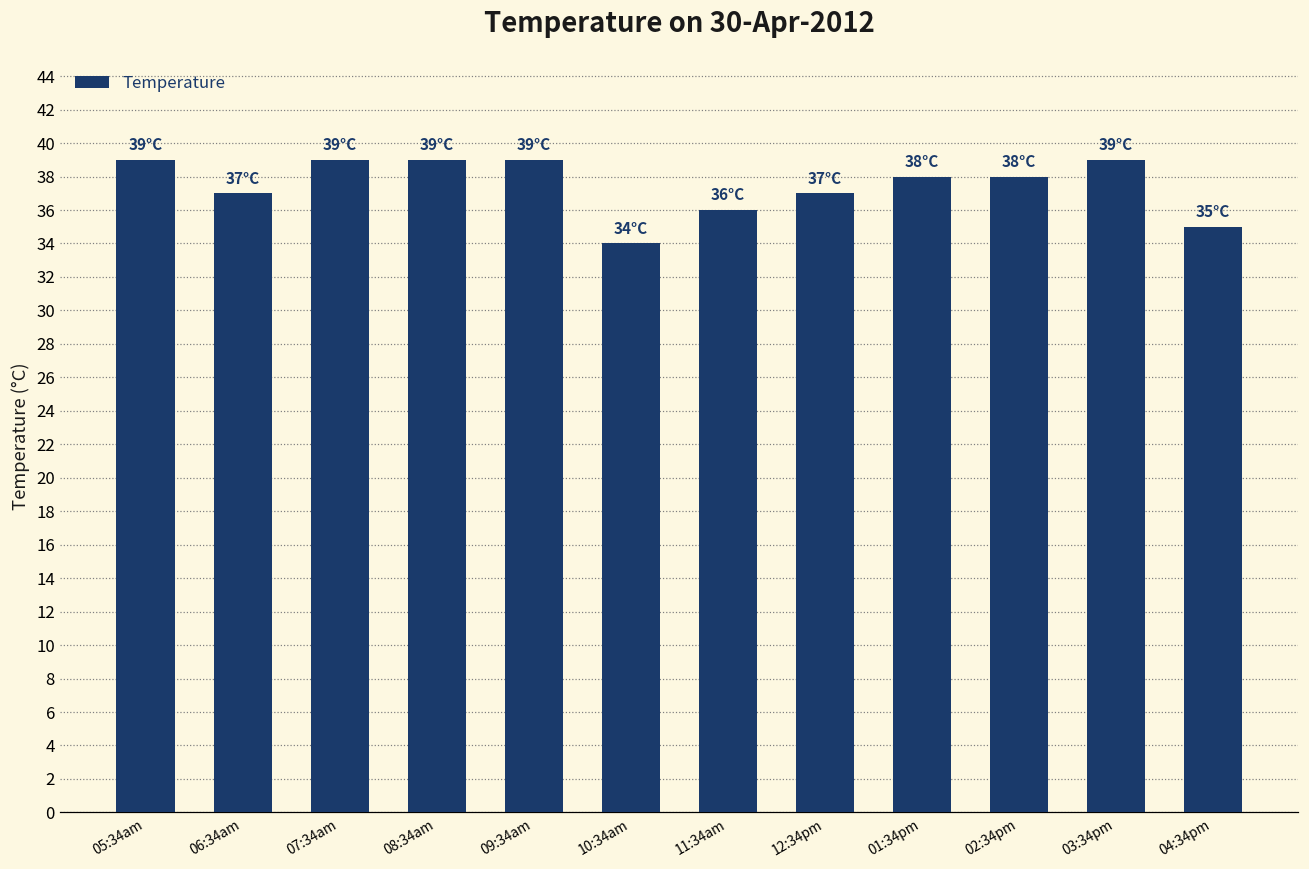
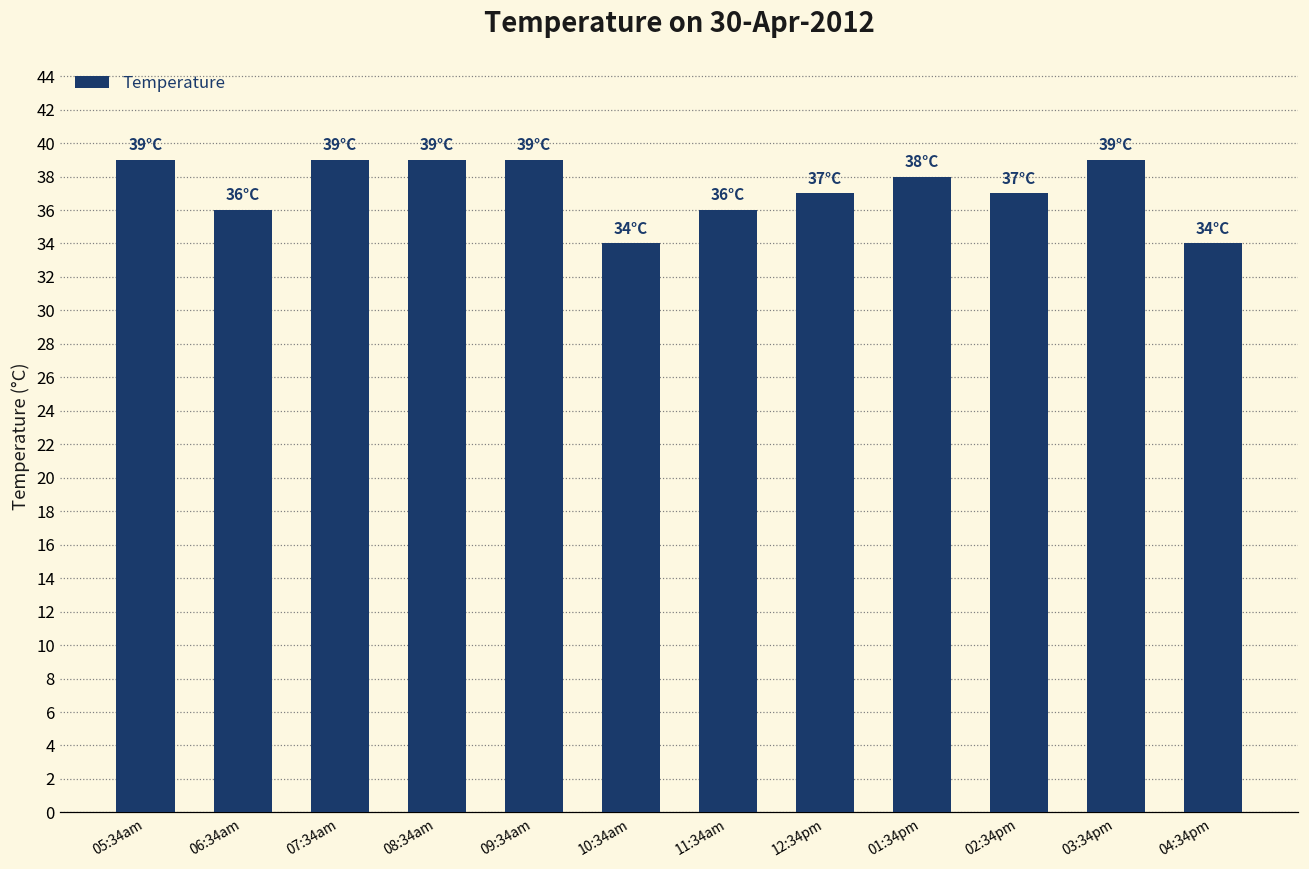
06:34am: 37°C -> 36°C
02:34pm: 38°C -> 37°C
04:34pm: 35°C -> 34°C
